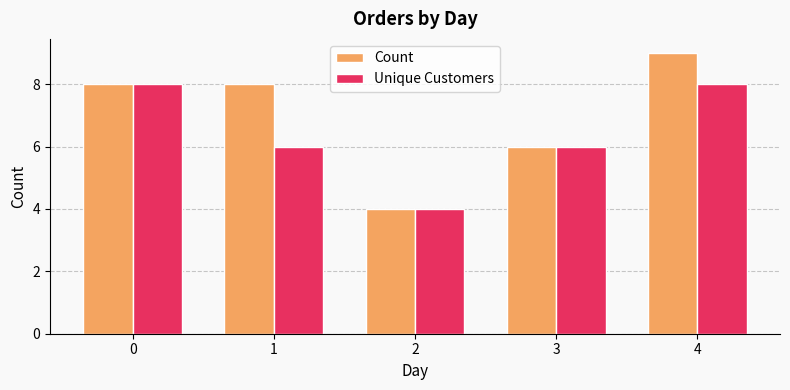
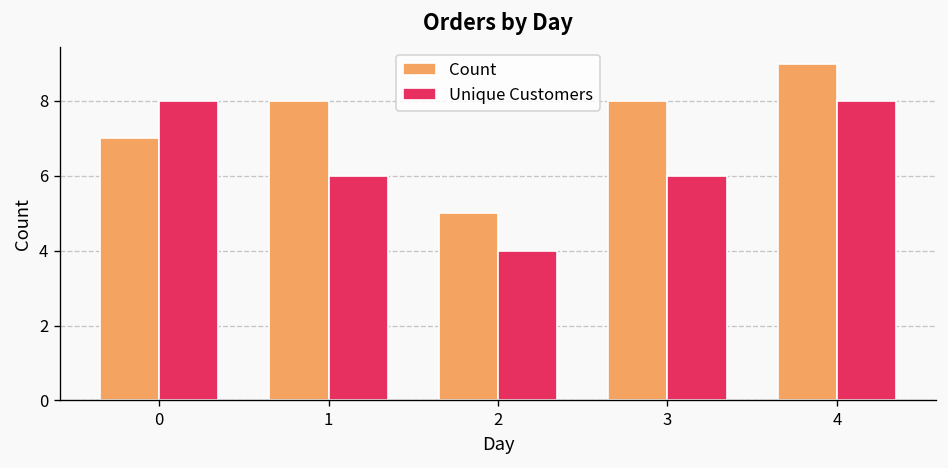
Count, 0: 8 -> 7
Count, 2: 4 -> 5
Count, 3: 6 -> 8
